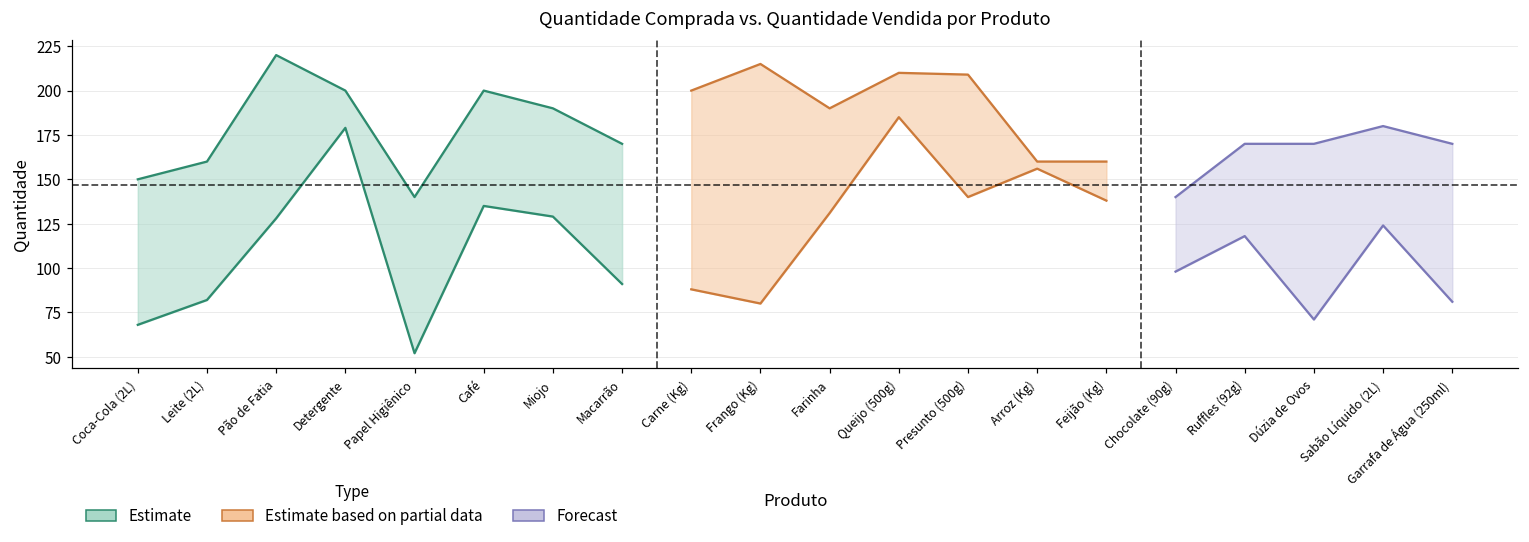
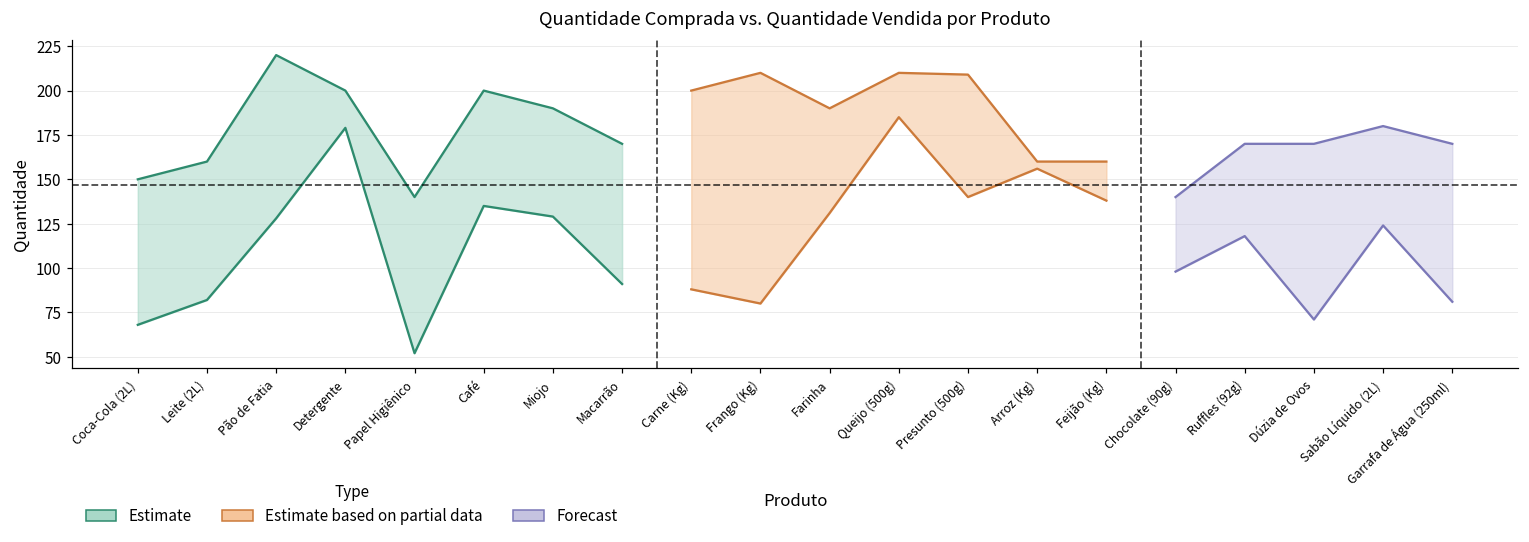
Estimate based on partial data, Frango (Kg): 215 -> 210
